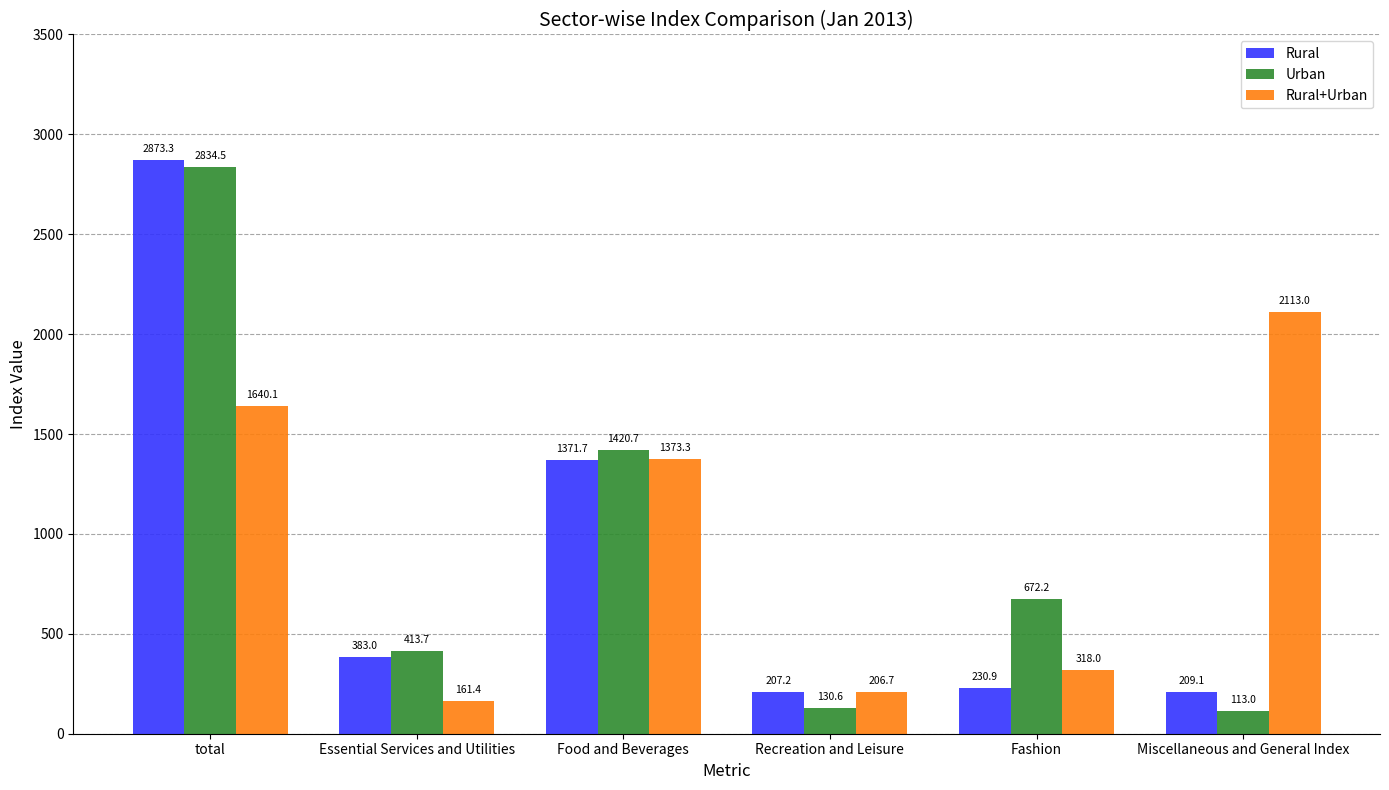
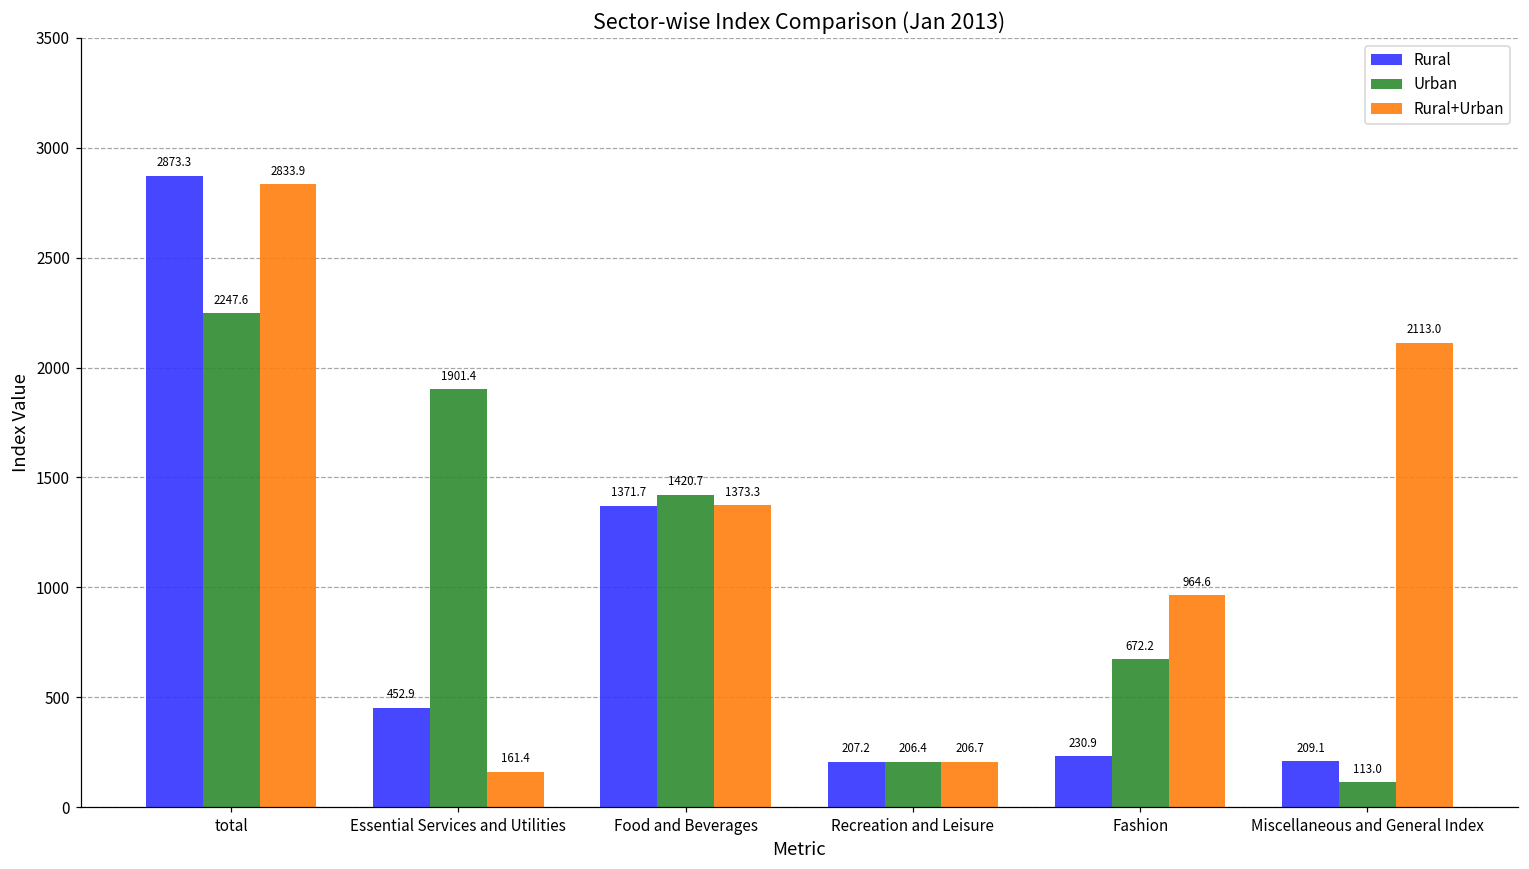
Urban, total: 2834.5 -> 2247.6
Rural+Urban, total: 1640.1 -> 2833.9
Rural, Essential Services and Utilities: 383.0 -> 452.9
Urban, Essential Services and Utilities: 413.7 -> 1901.4
Urban, Recreation and Leisure: 130.6 -> 206.4
Rural+Urban, Fashion: 318.0 -> 964.6
